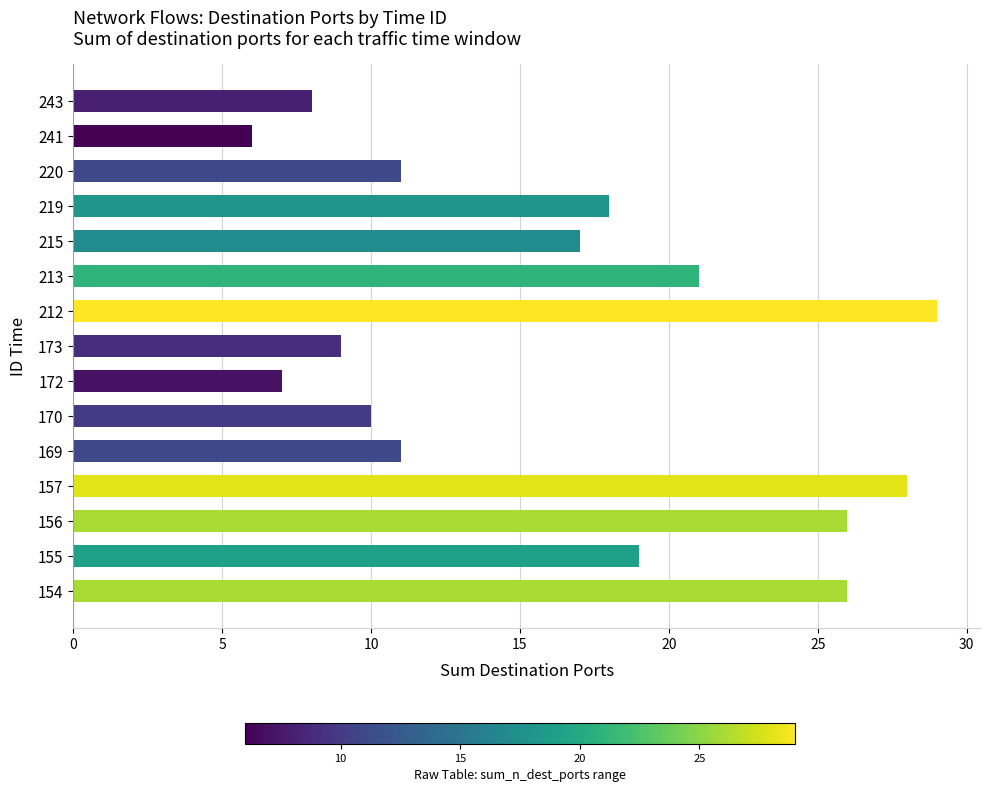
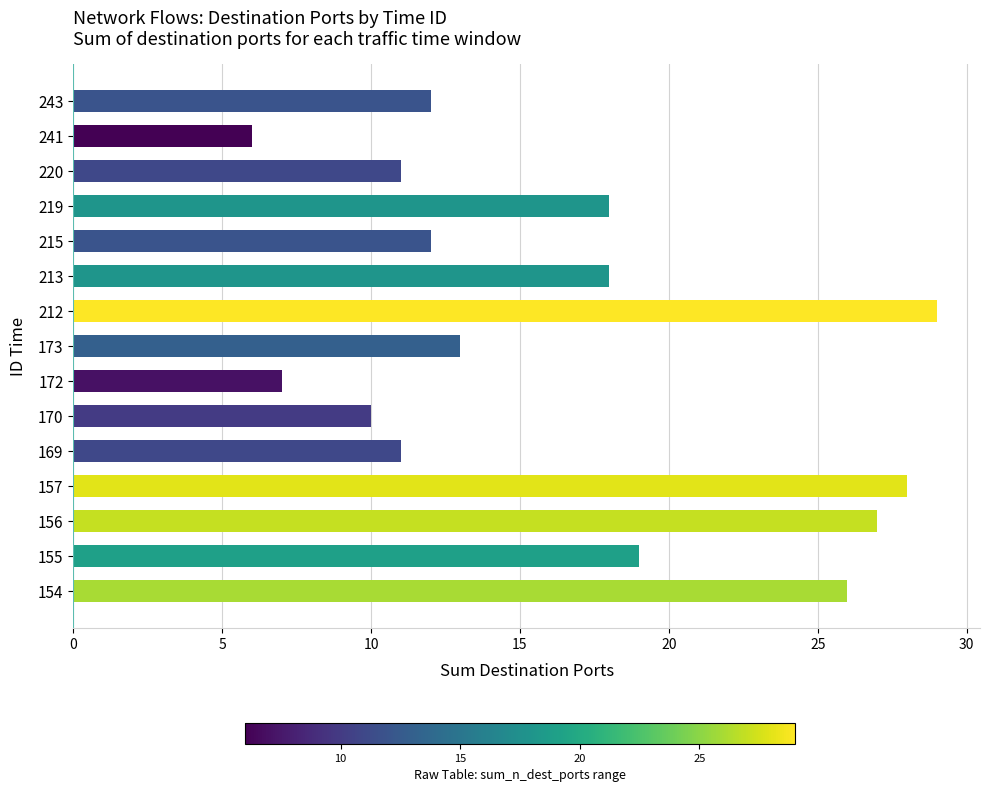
243: 8 -> 12
215: 17 -> 12
213: 21 -> 18
173: 9 -> 13
156: 26 -> 27
